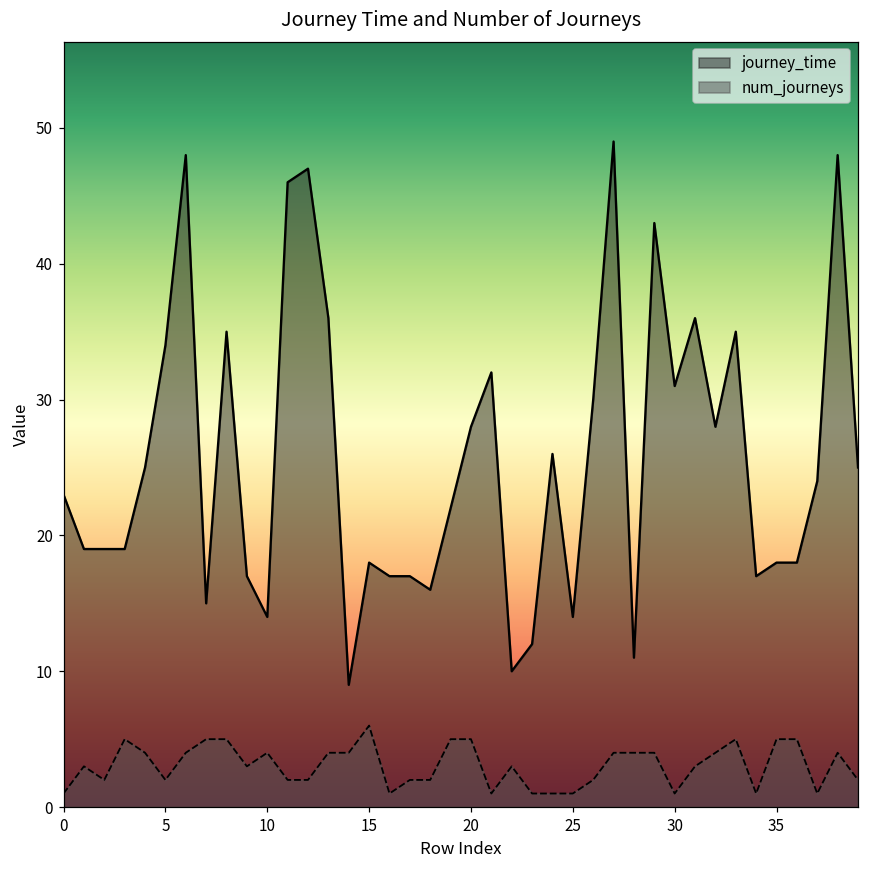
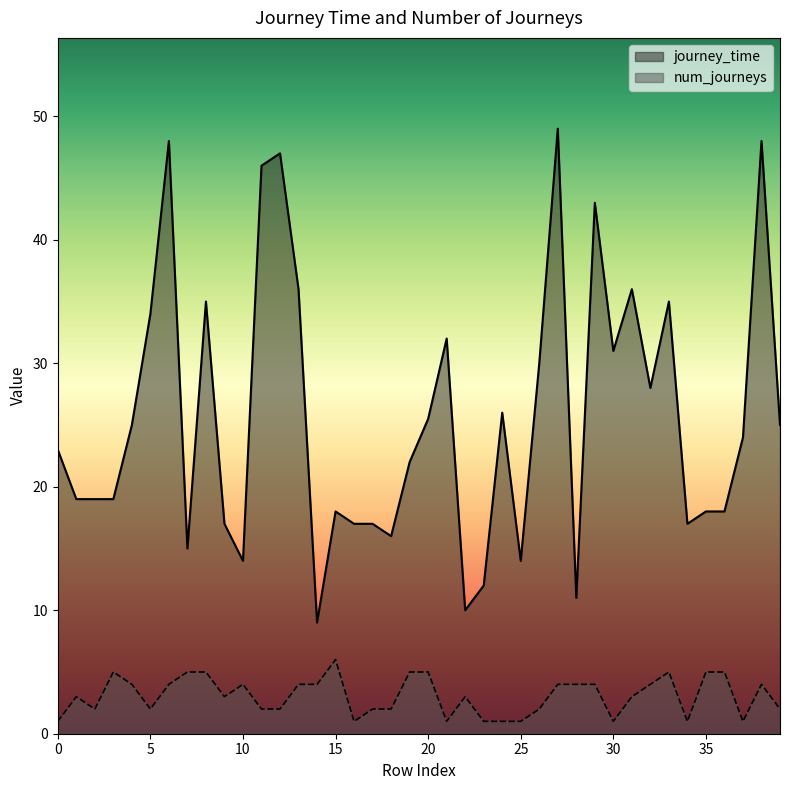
journey_time, 20: 28.0 -> 25.5
